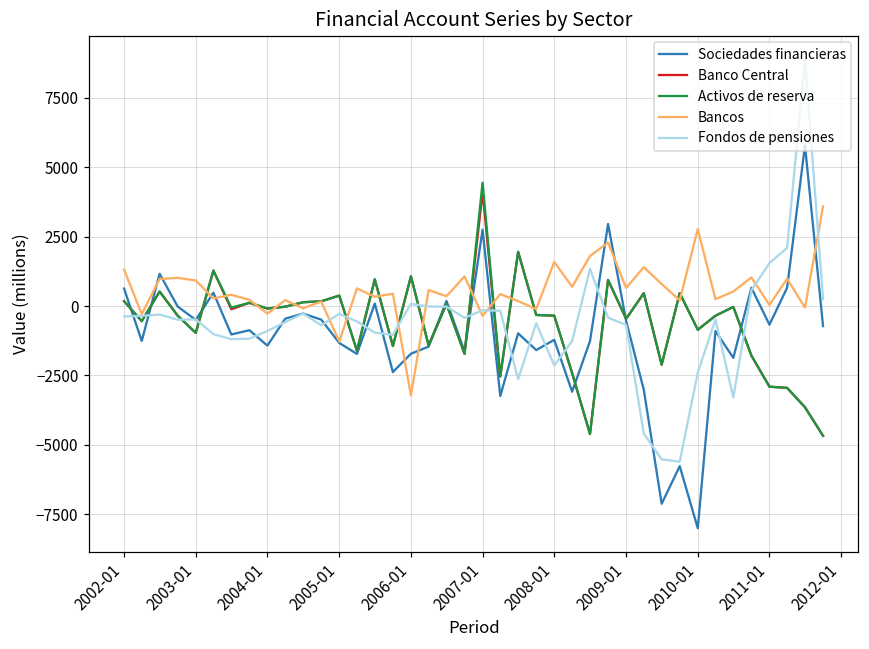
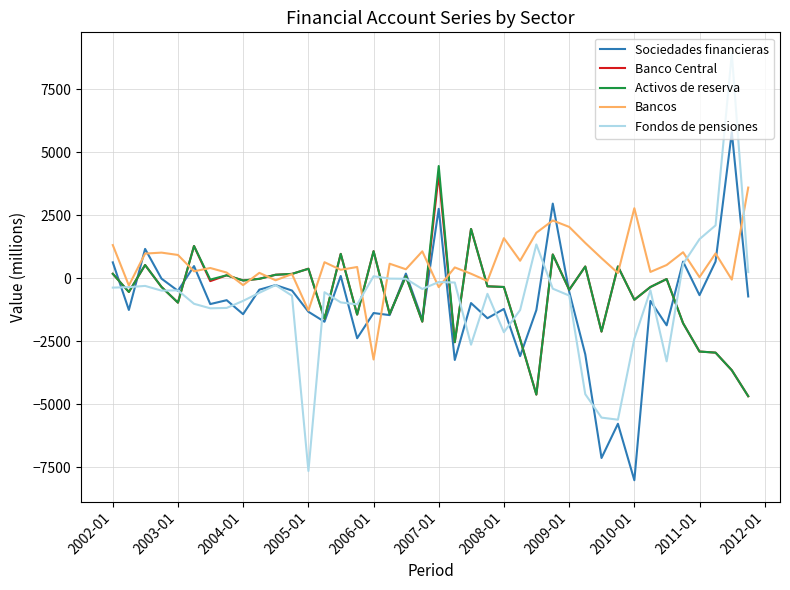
Fondos de pensiones, 2005-01: -300 -> -7600
Sociedades financieras, 2006-01: -1700 -> -1400
Bancos, 2009-01: 700 -> 2000
